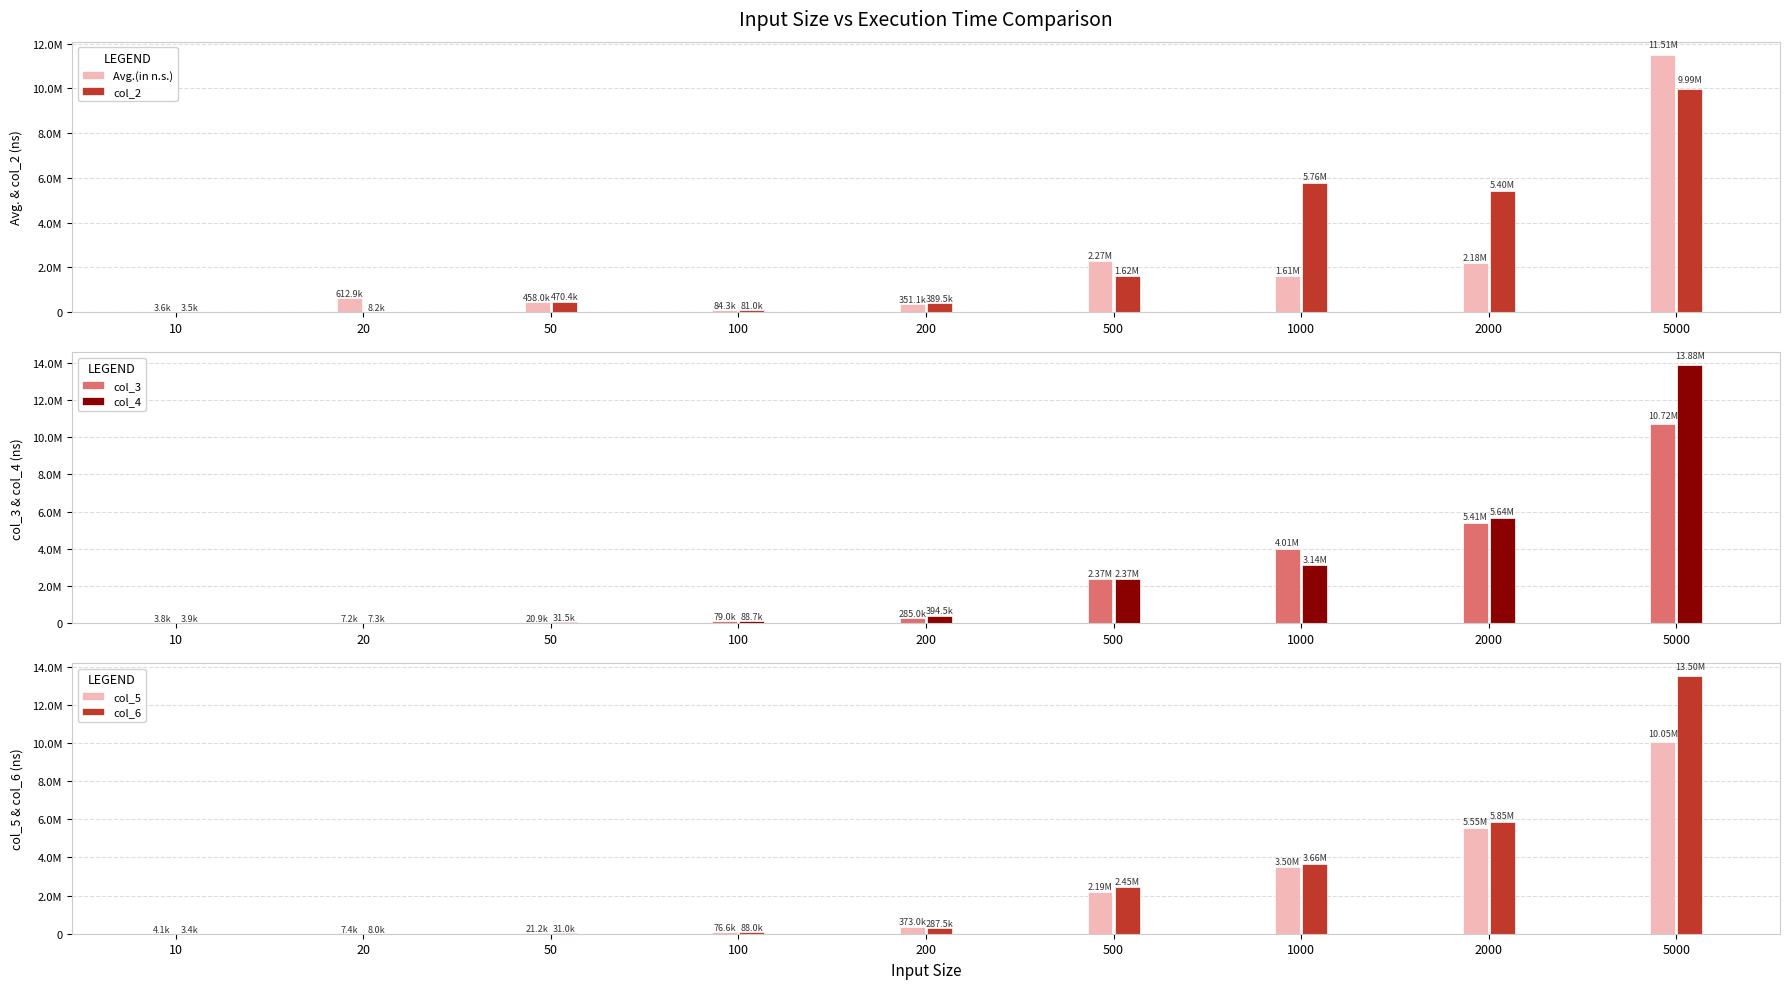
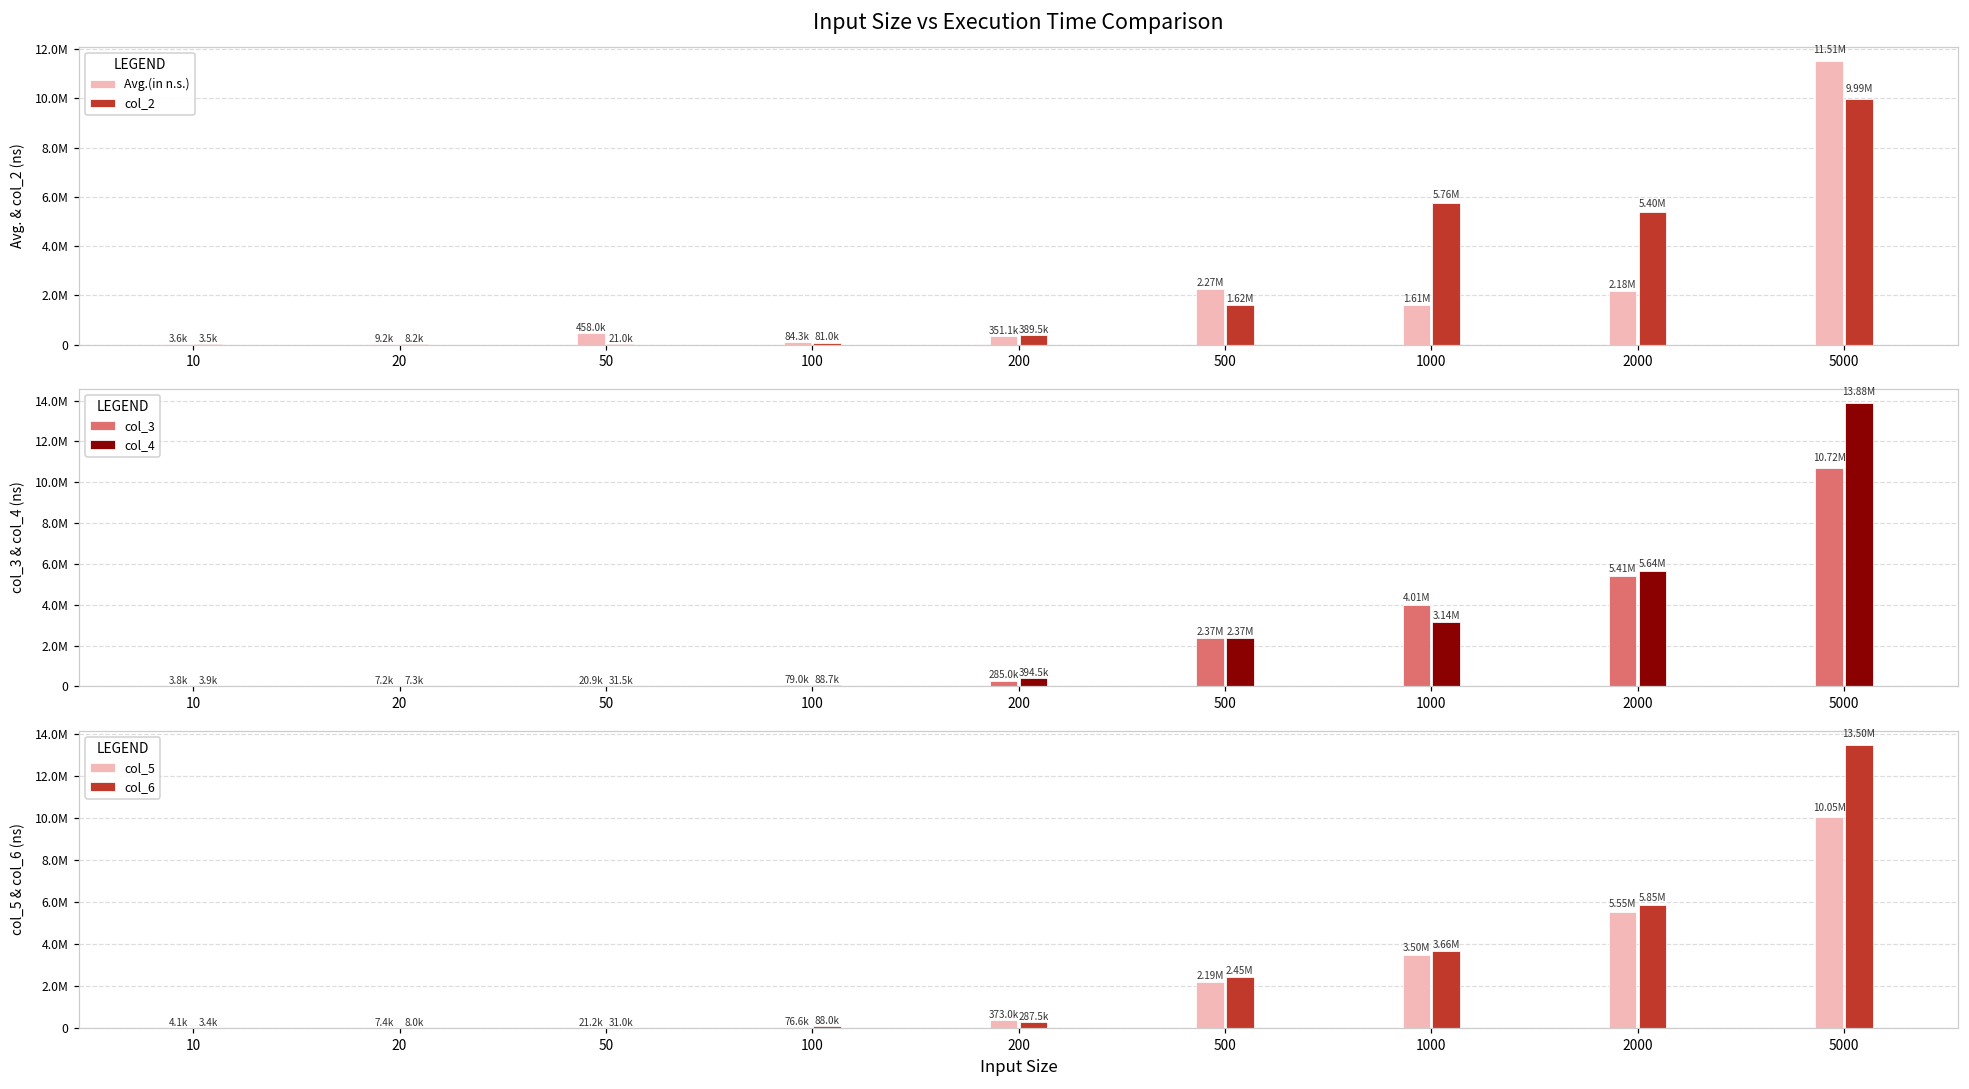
Input Size vs Execution Time Comparison, Avg.(in n.s.), 20: 612.9k -> 9.2k
Input Size vs Execution Time Comparison, col_2, 50: 470.4k -> 21.0k
